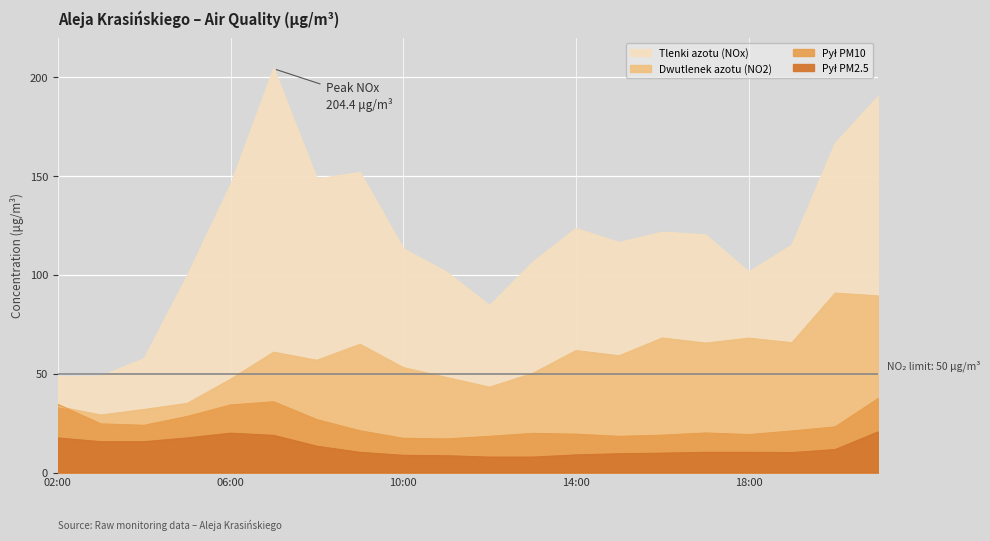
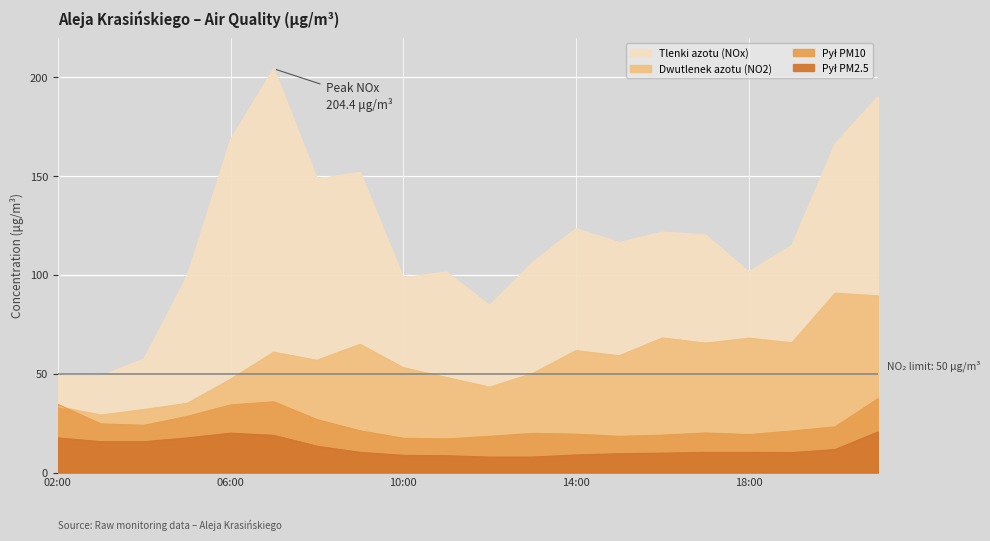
Tlenki azotu (NOx), 06:00: 146 -> 169
Tlenki azotu (NOx), 10:00: 113 -> 99
